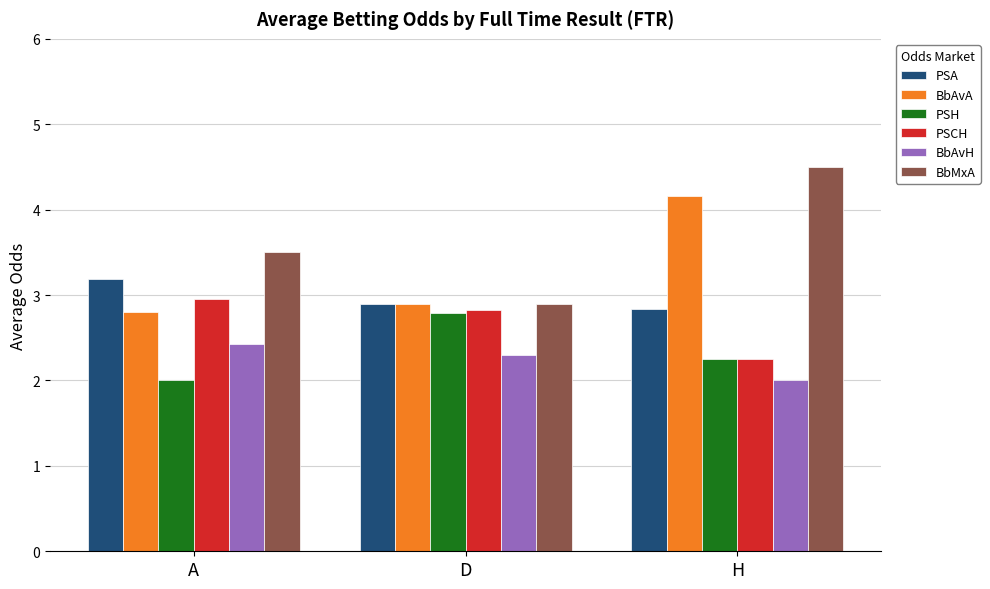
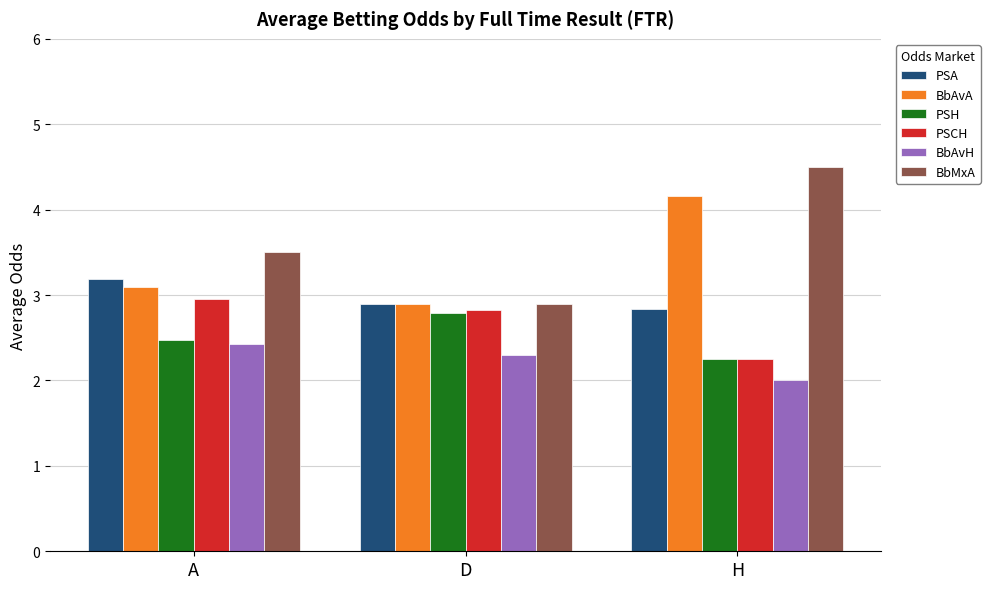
BbAvA, A: 2.8 -> 3.1
PSH, A: 2.0 -> 2.5
